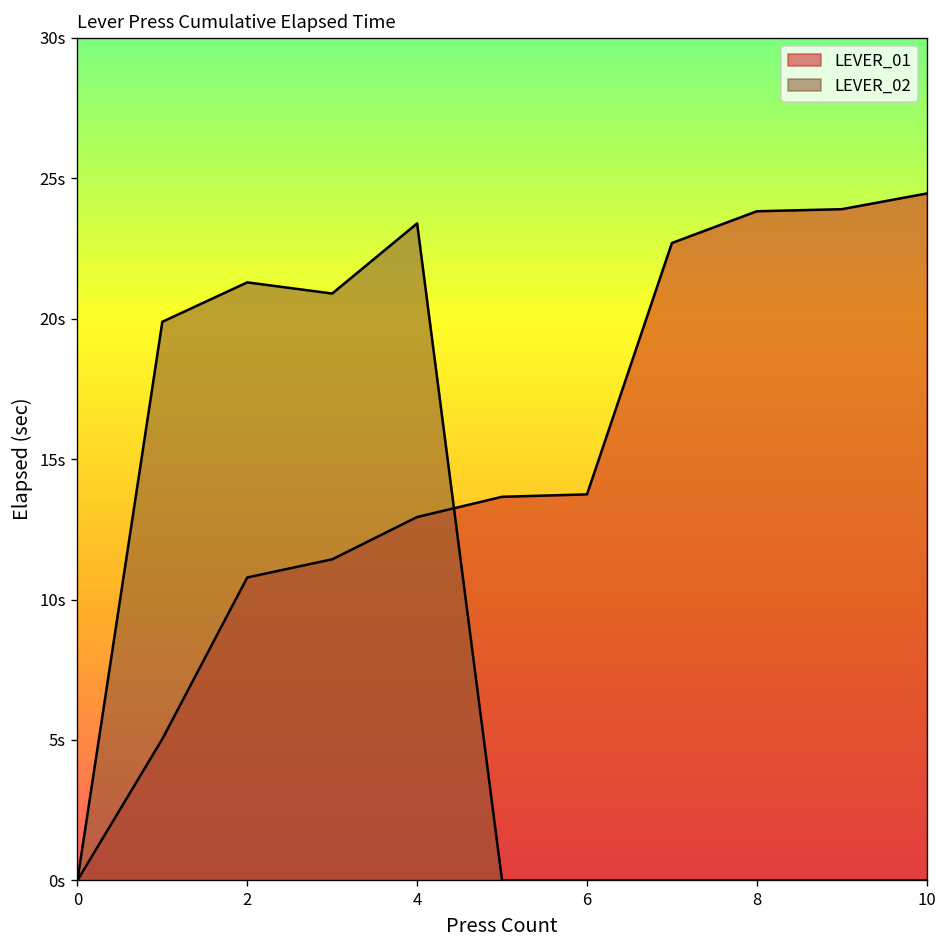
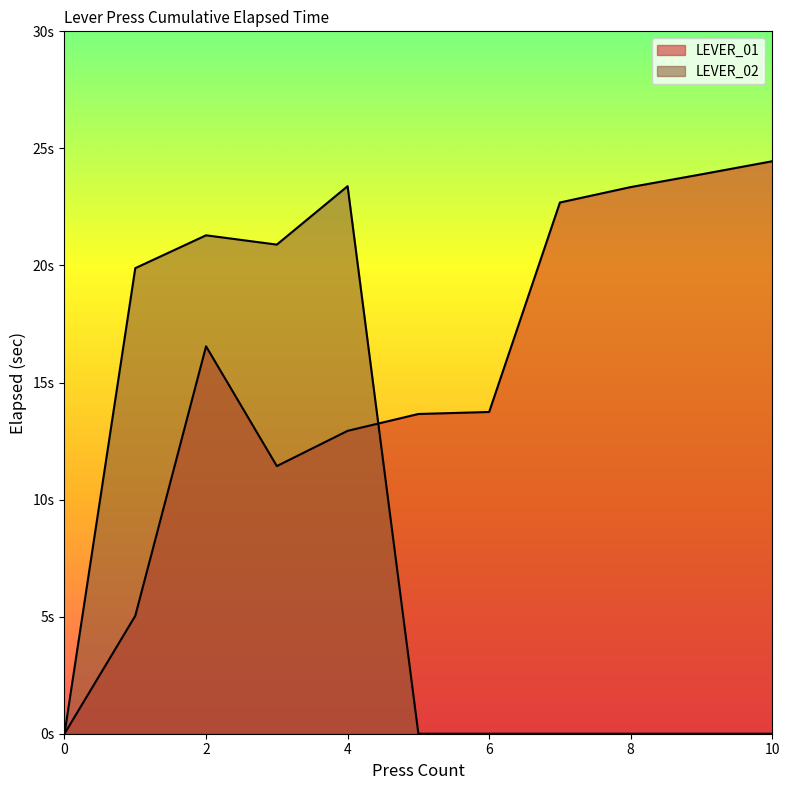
LEVER_01, 2: 10.8s -> 16.5s
LEVER_01, 8: 23.8s -> 23.3s
